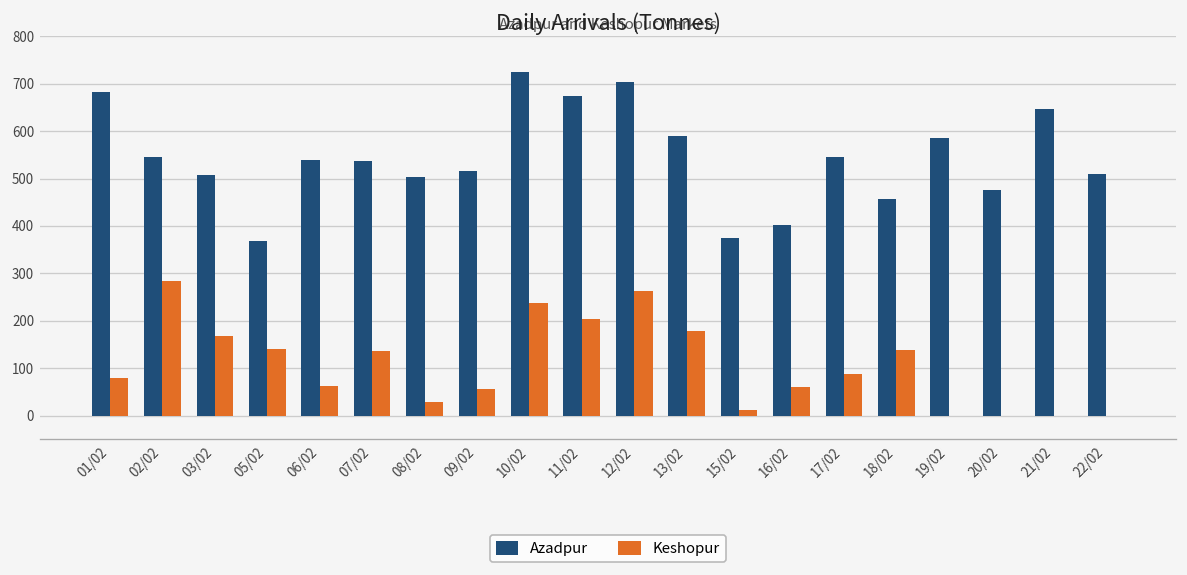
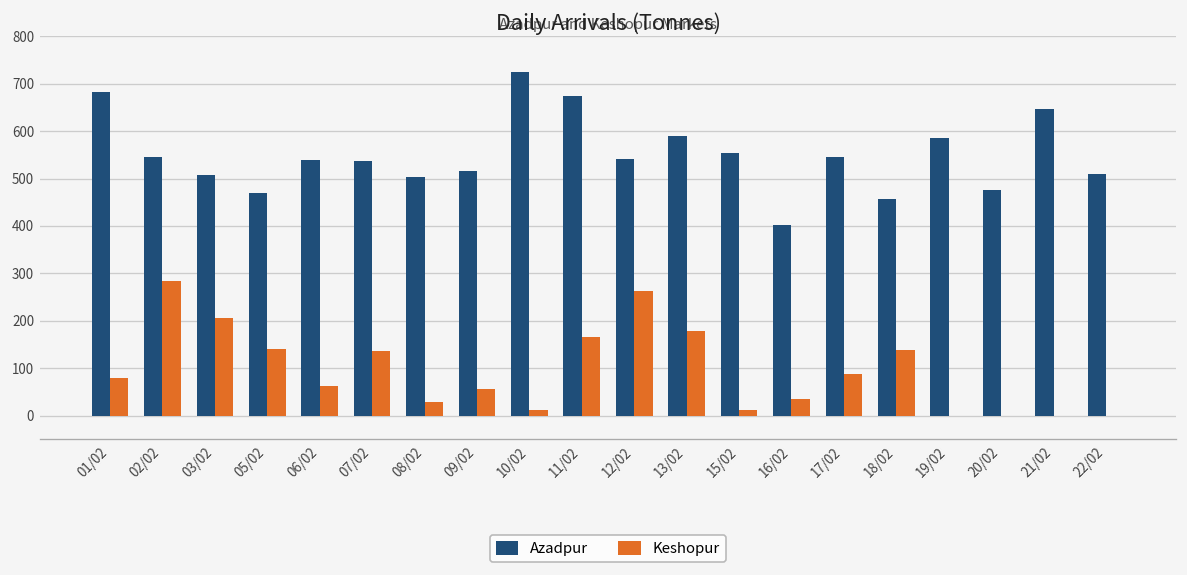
Keshopur, 03/02: 170 -> 200
Azadpur, 05/02: 370 -> 470
Keshopur, 10/02: 240 -> 10
Keshopur, 11/02: 200 -> 170
Azadpur, 12/02: 700 -> 540
Azadpur, 15/02: 370 -> 550
Keshopur, 16/02: 60 -> 30
